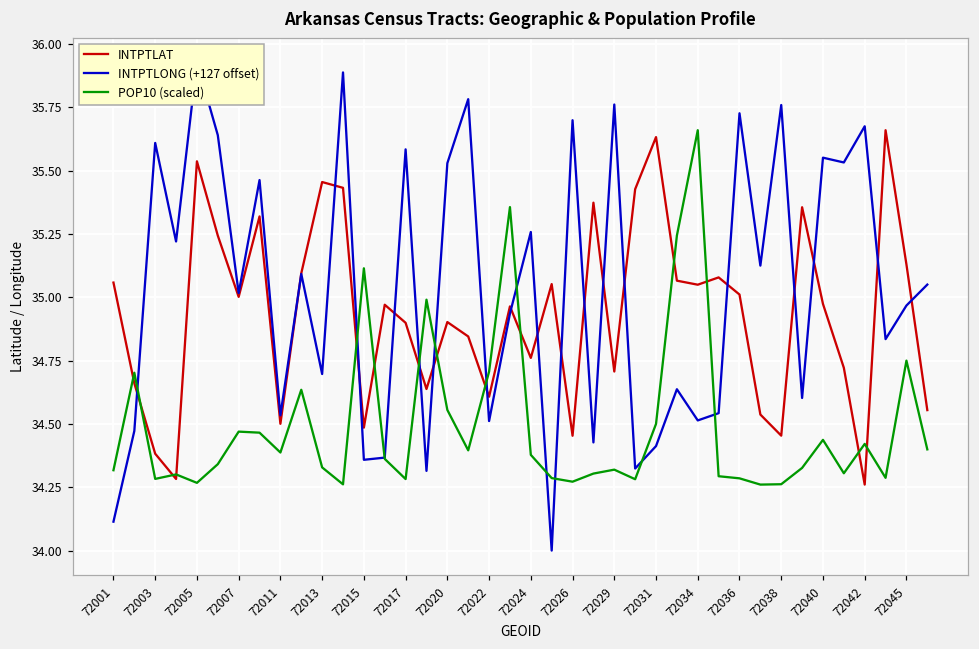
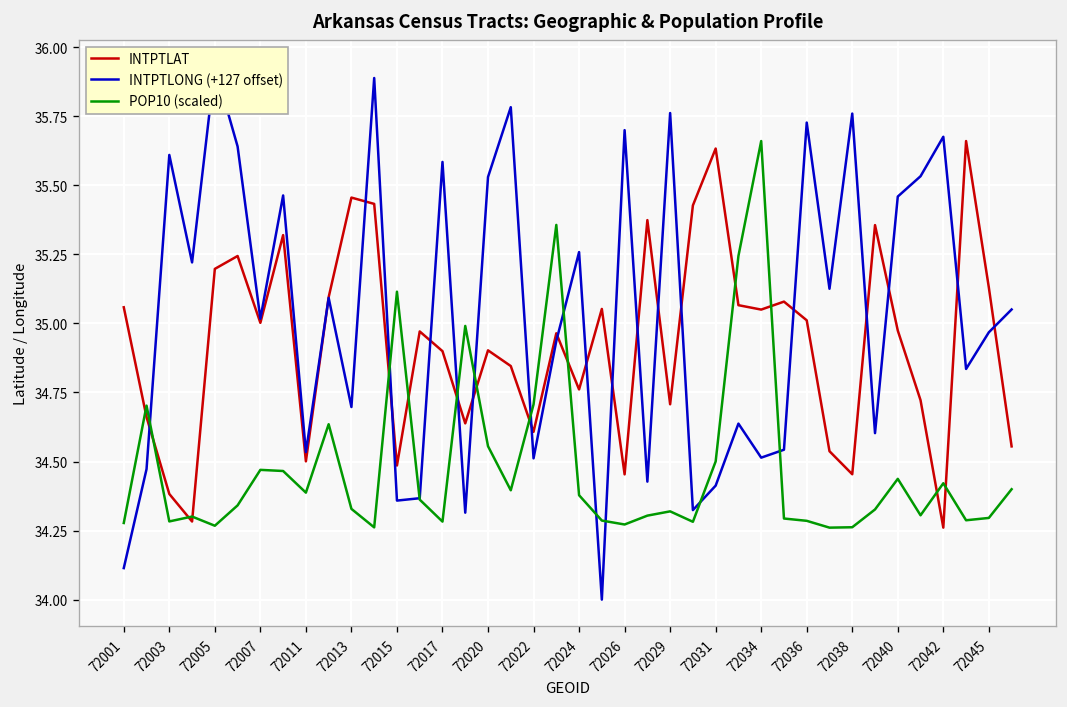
POP10 (scaled), 72001: 34.32 -> 34.28
INTPTLAT, 72005: 35.54 -> 35.20
INTPTLONG (+127 offset), 72040: 35.55 -> 35.46
POP10 (scaled), 72045: 34.75 -> 34.30
